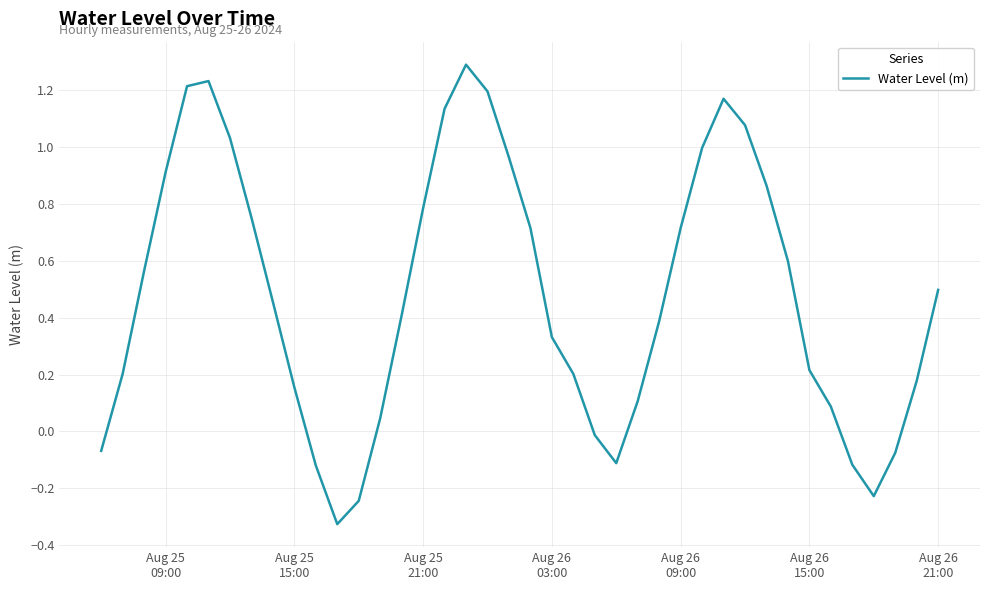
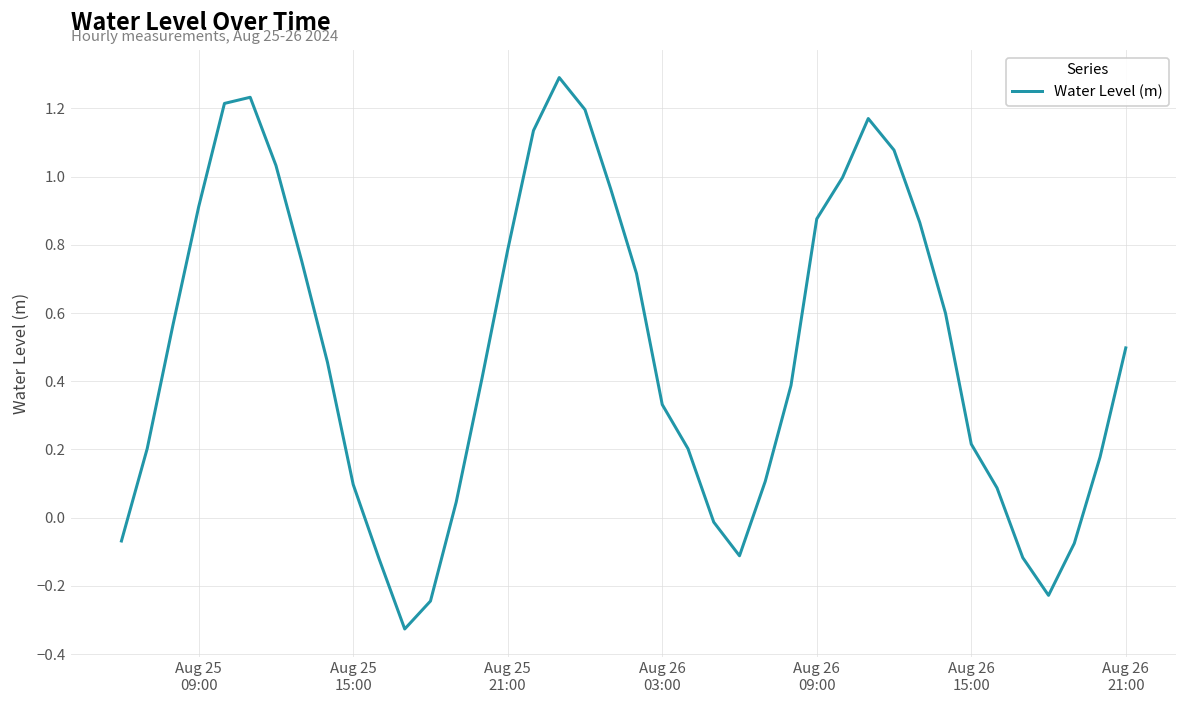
Aug 25 15:00: 0.16 -> 0.10
Aug 26 09:00: 0.72 -> 0.88
